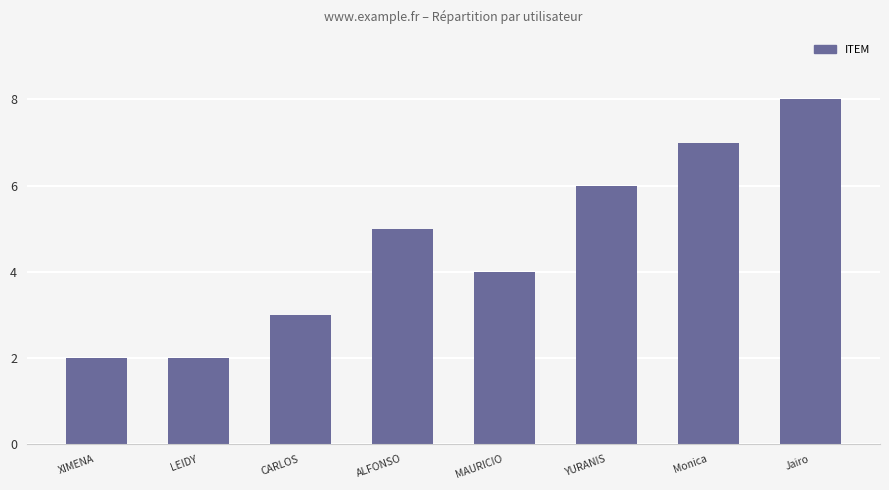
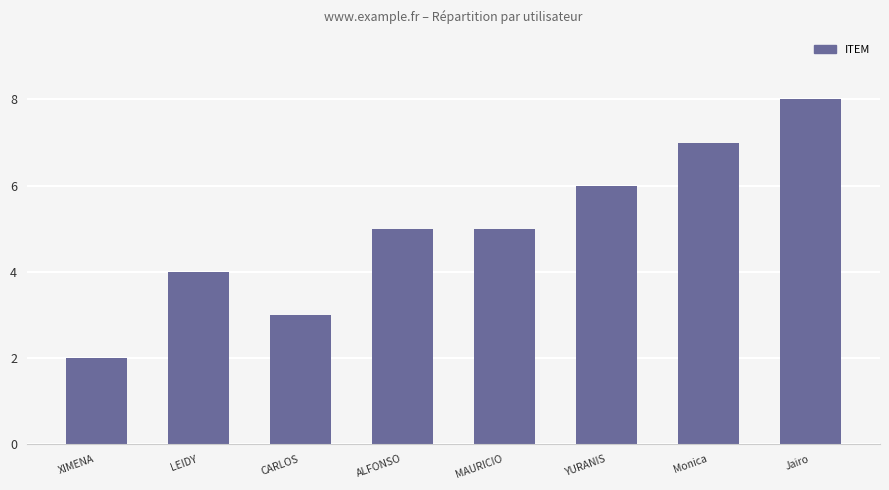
LEIDY: 2 -> 4
MAURICIO: 4 -> 5
